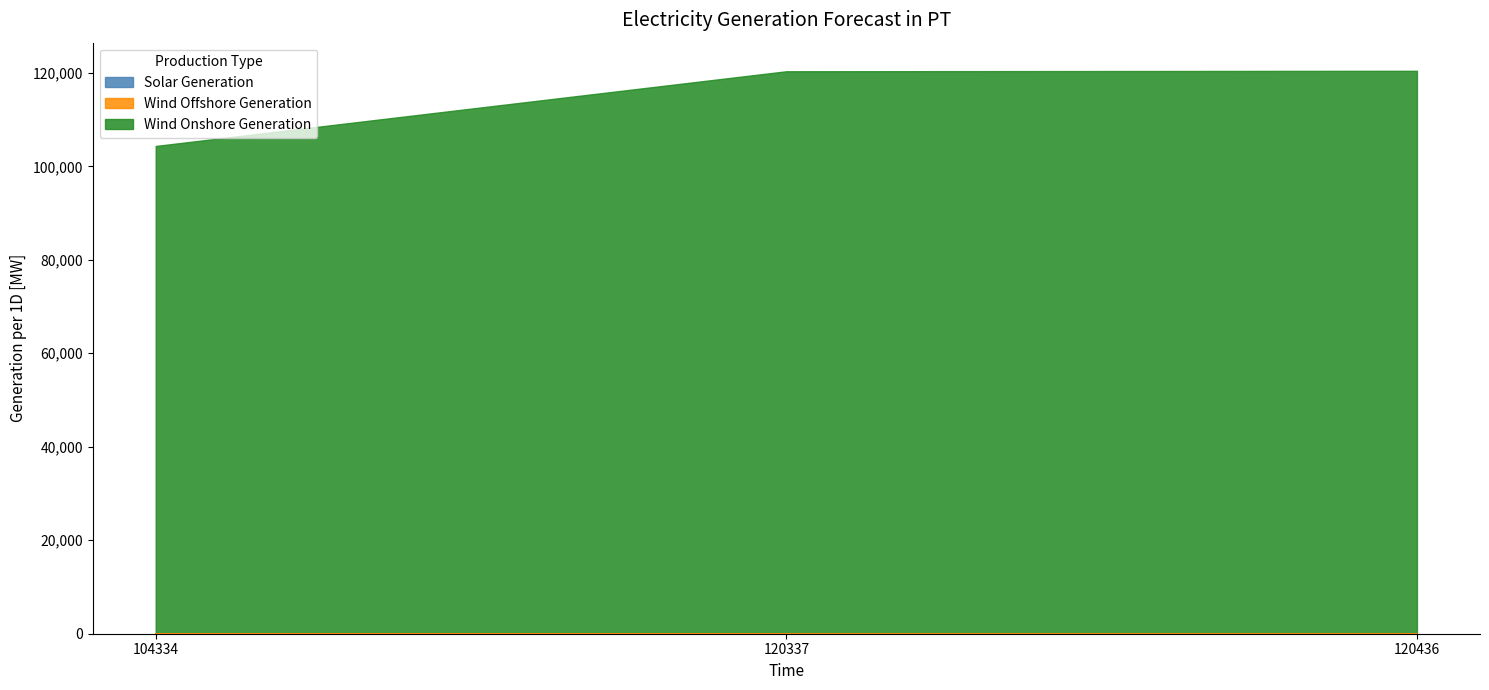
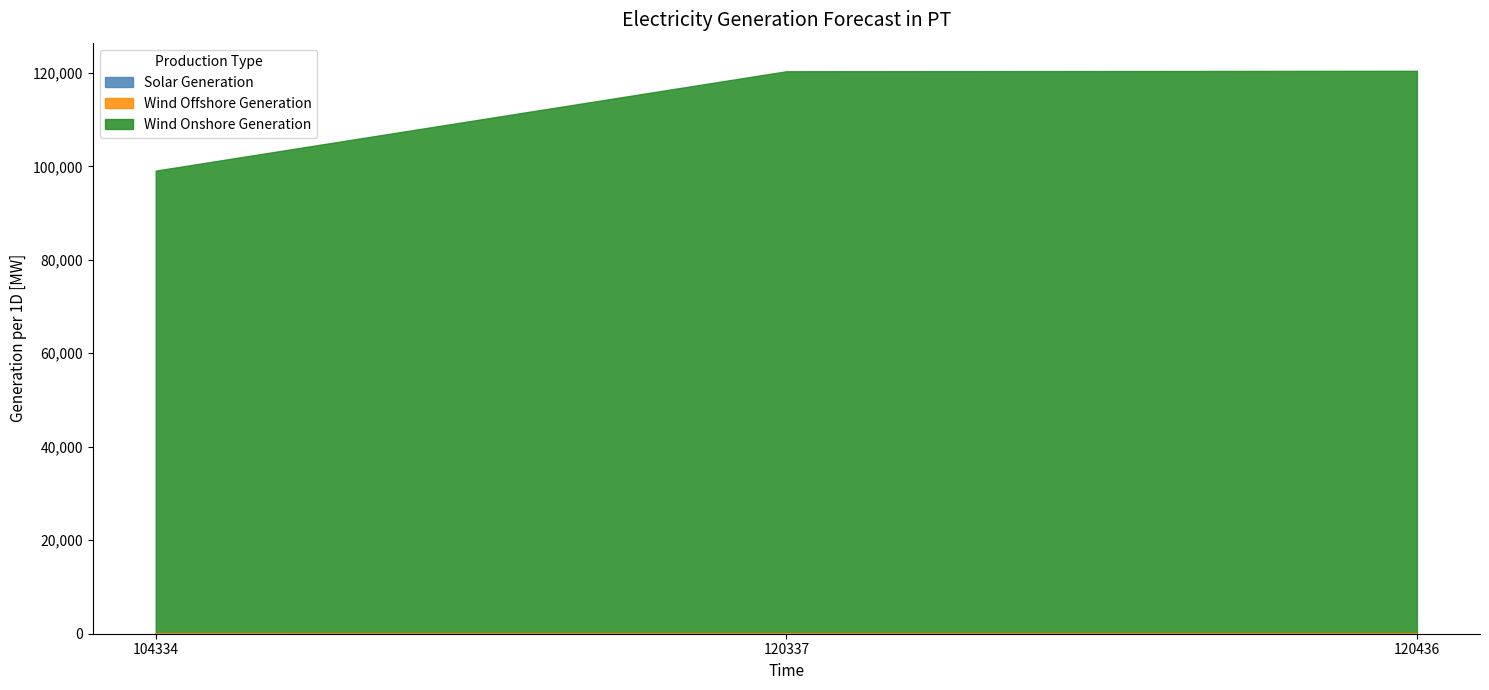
Wind Onshore Generation, 104334: 104,000 -> 99,000
